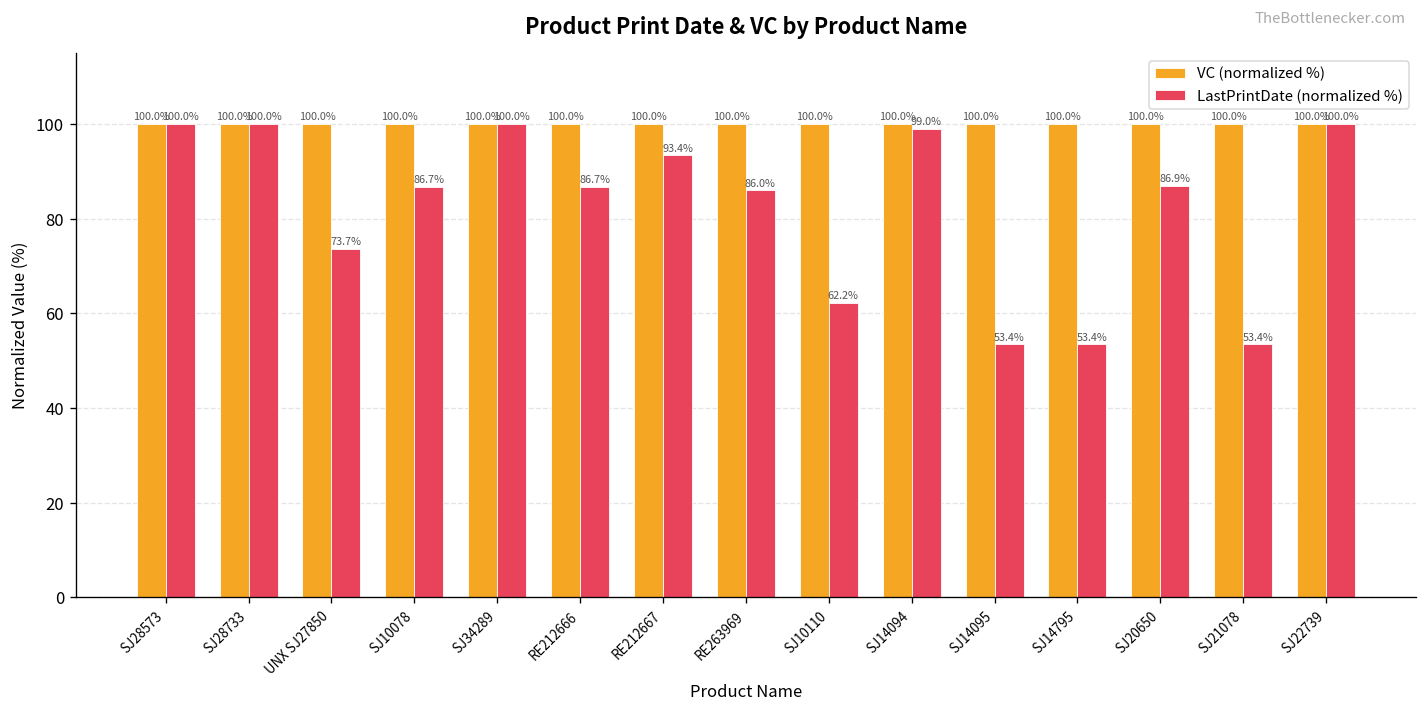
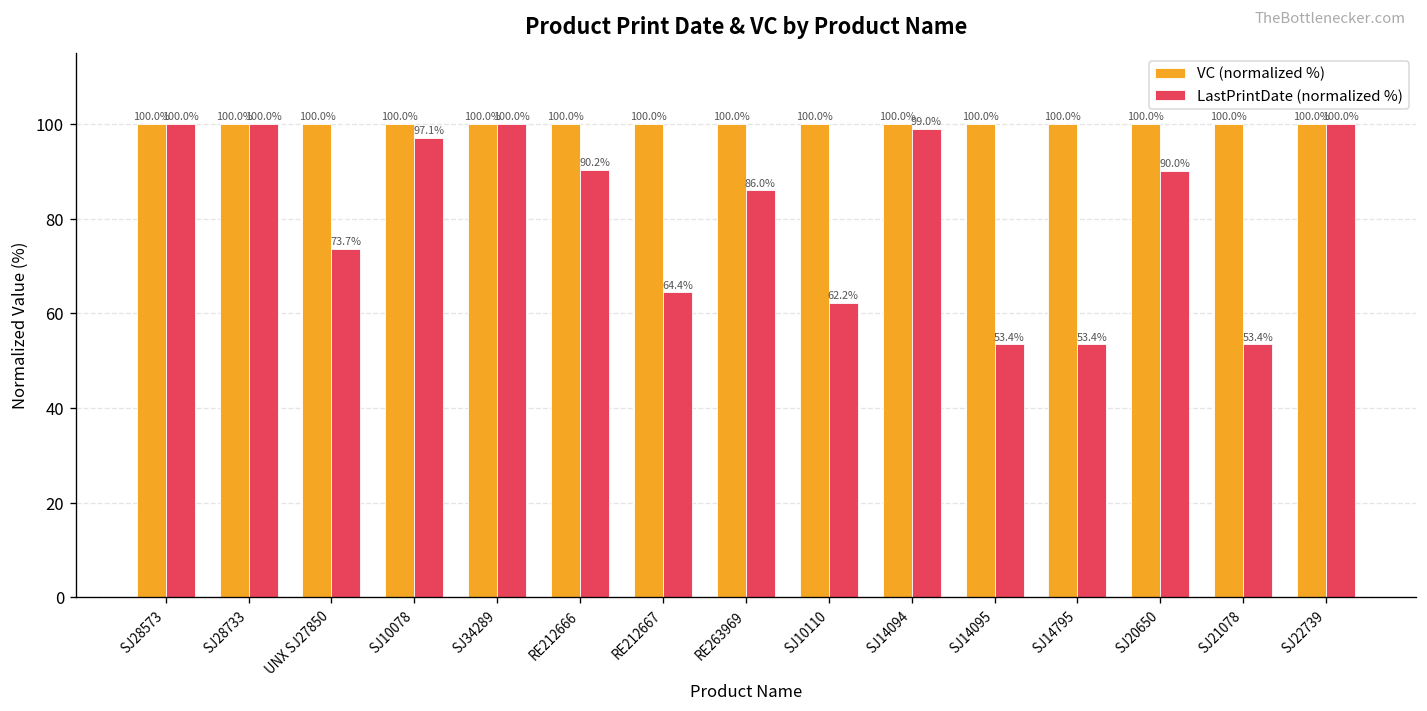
LastPrintDate (normalized %), SJ10078: 86.7% -> 97.1%
LastPrintDate (normalized %), RE212666: 86.7% -> 90.2%
LastPrintDate (normalized %), RE212667: 93.4% -> 64.4%
LastPrintDate (normalized %), SJ20650: 86.9% -> 90.0%
